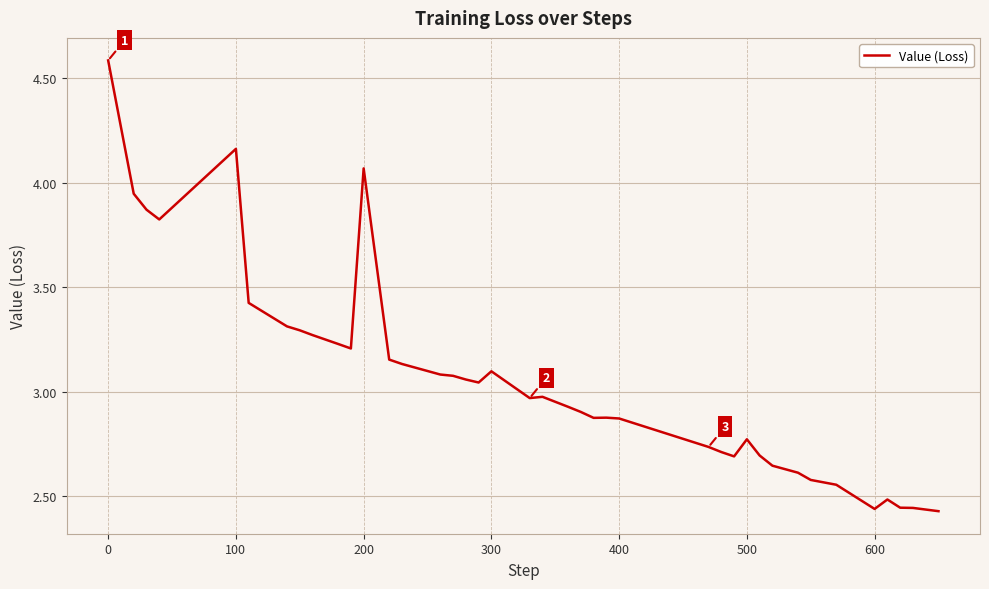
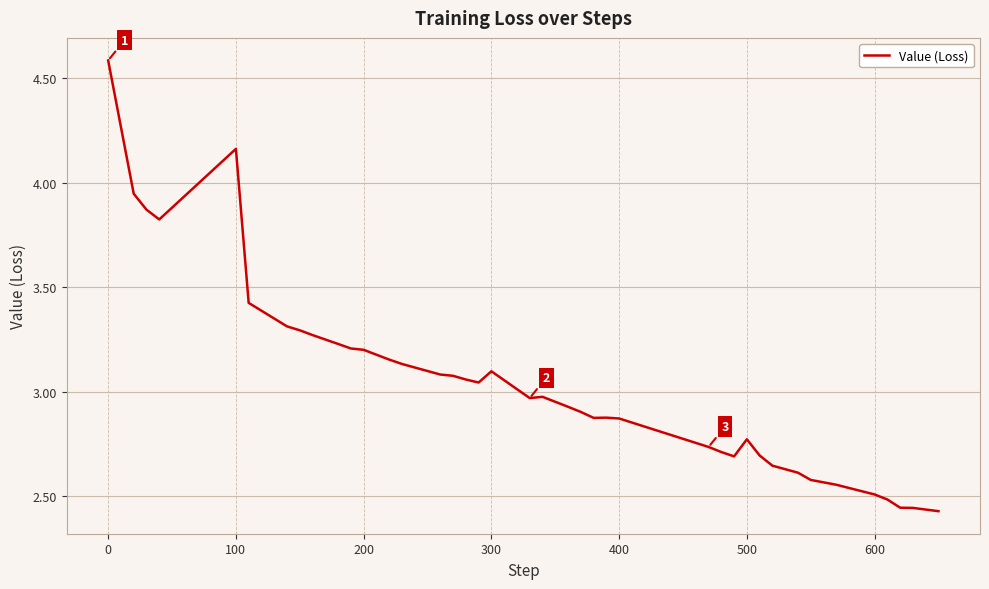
200: 4.07 -> 3.20
600: 2.44 -> 2.51
